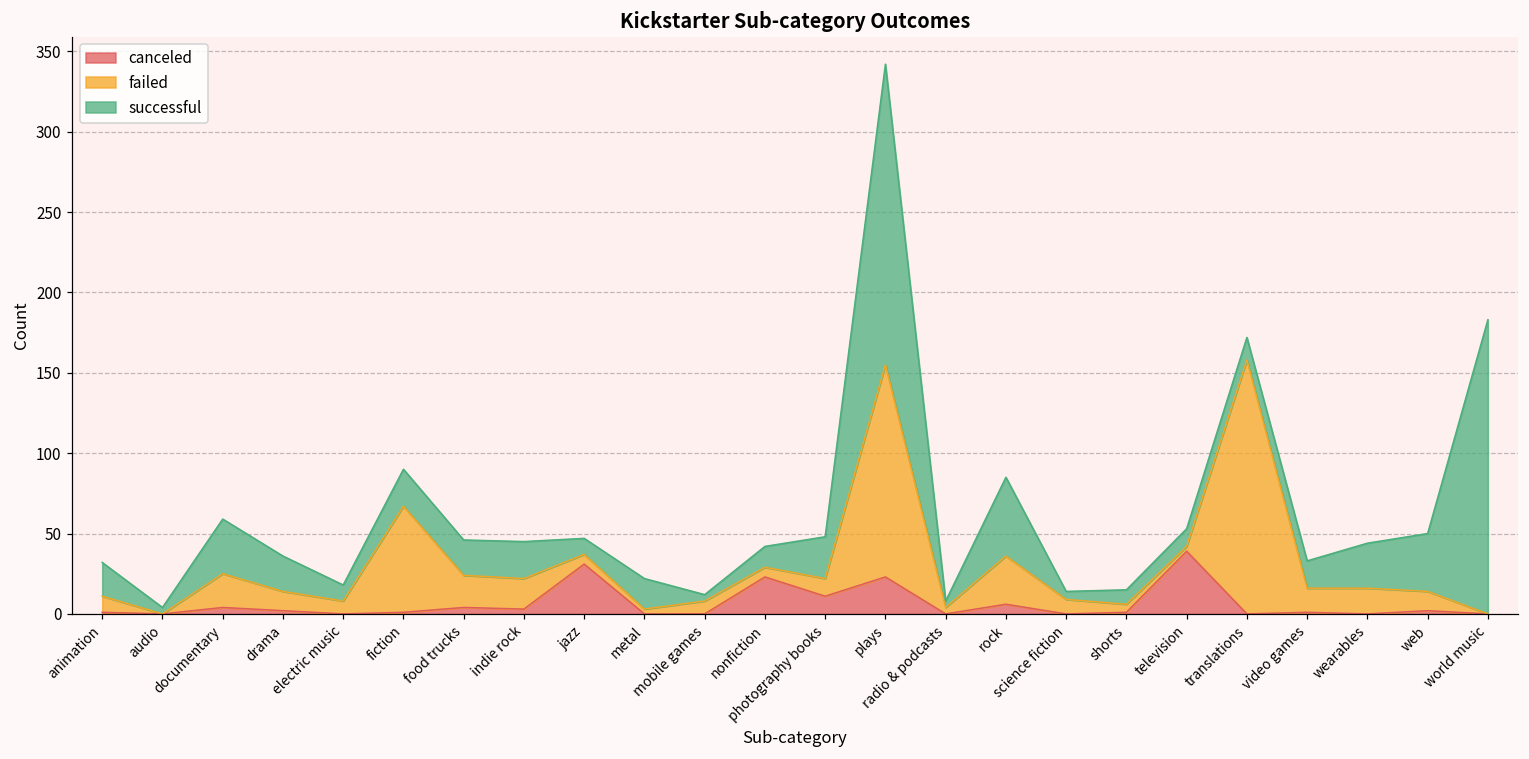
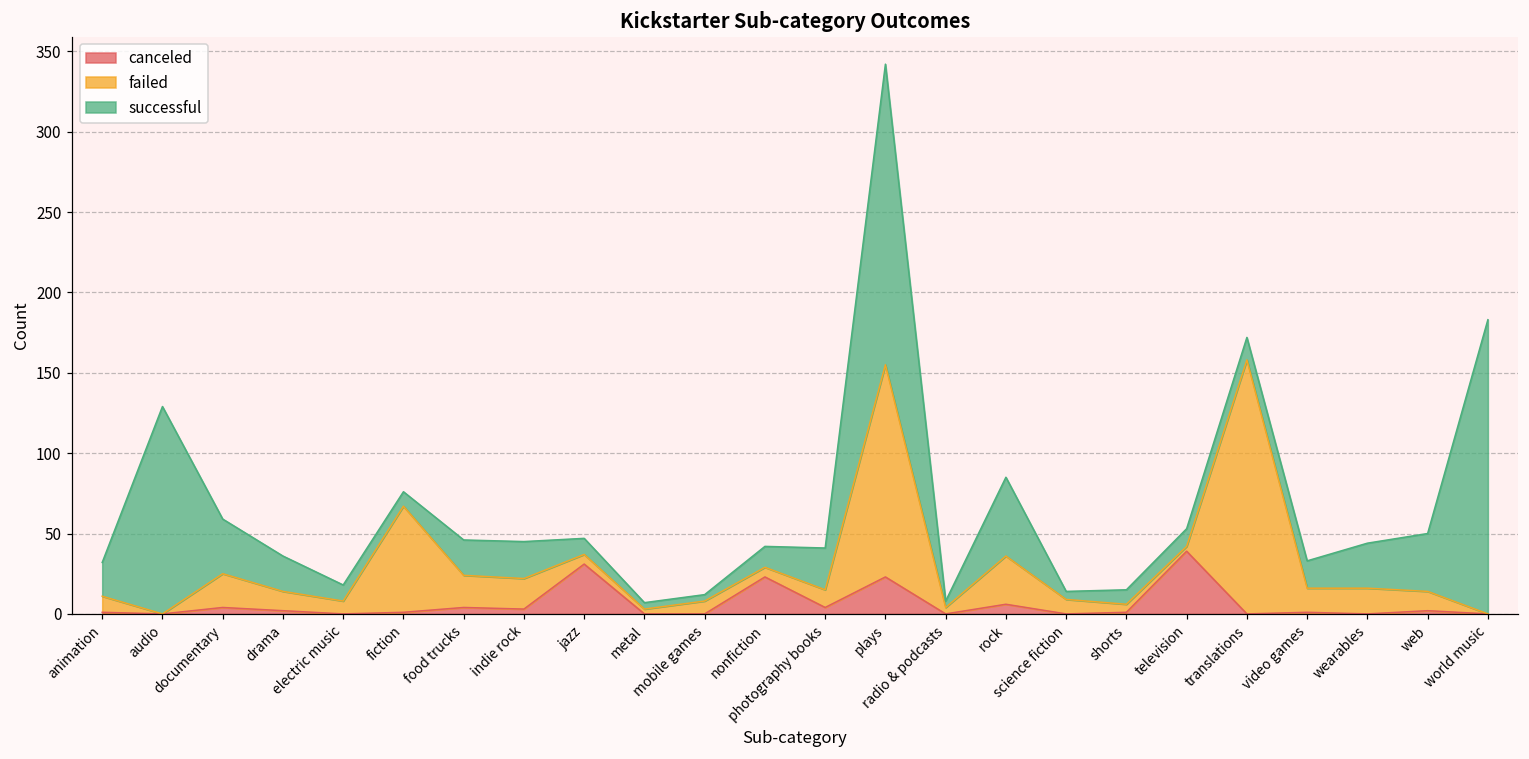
successful, audio: 4 -> 129
successful, fiction: 23 -> 9
successful, metal: 19 -> 4
canceled, photography books: 11 -> 4
